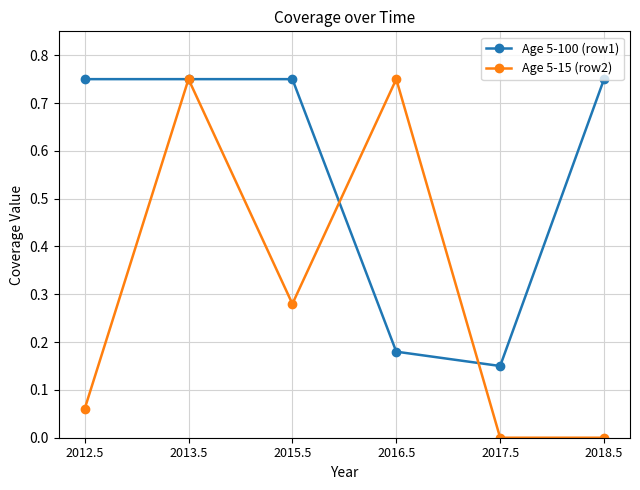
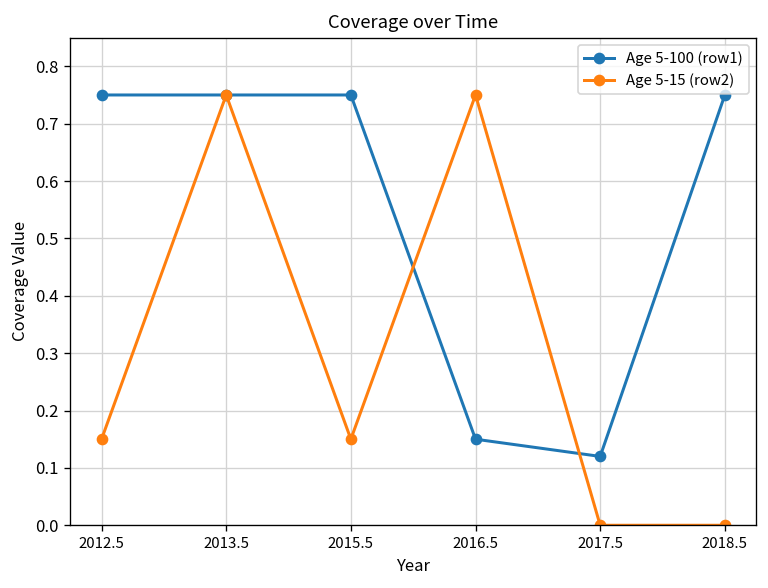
Age 5-15 (row2), 2012.5: 0.06 -> 0.15
Age 5-15 (row2), 2015.5: 0.28 -> 0.15
Age 5-100 (row1), 2016.5: 0.18 -> 0.15
Age 5-100 (row1), 2017.5: 0.15 -> 0.12
